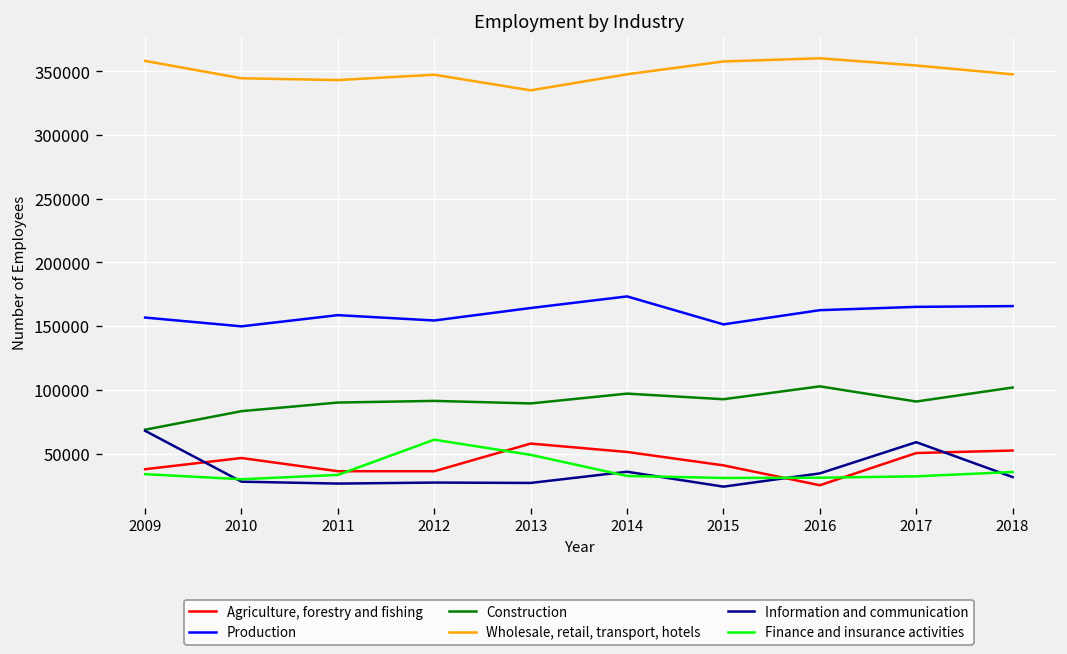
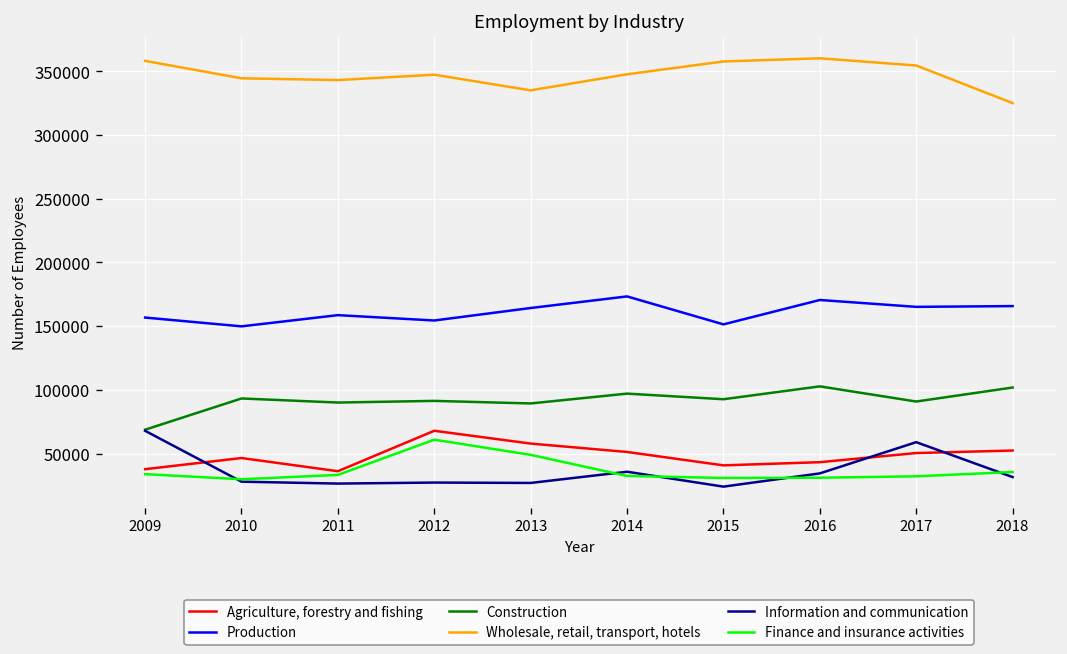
Construction, 2010: 83000 -> 93000
Agriculture, forestry and fishing, 2012: 36000 -> 68000
Agriculture, forestry and fishing, 2016: 25000 -> 43000
Production, 2016: 163000 -> 171000
Wholesale, retail, transport, hotels, 2018: 348000 -> 325000
